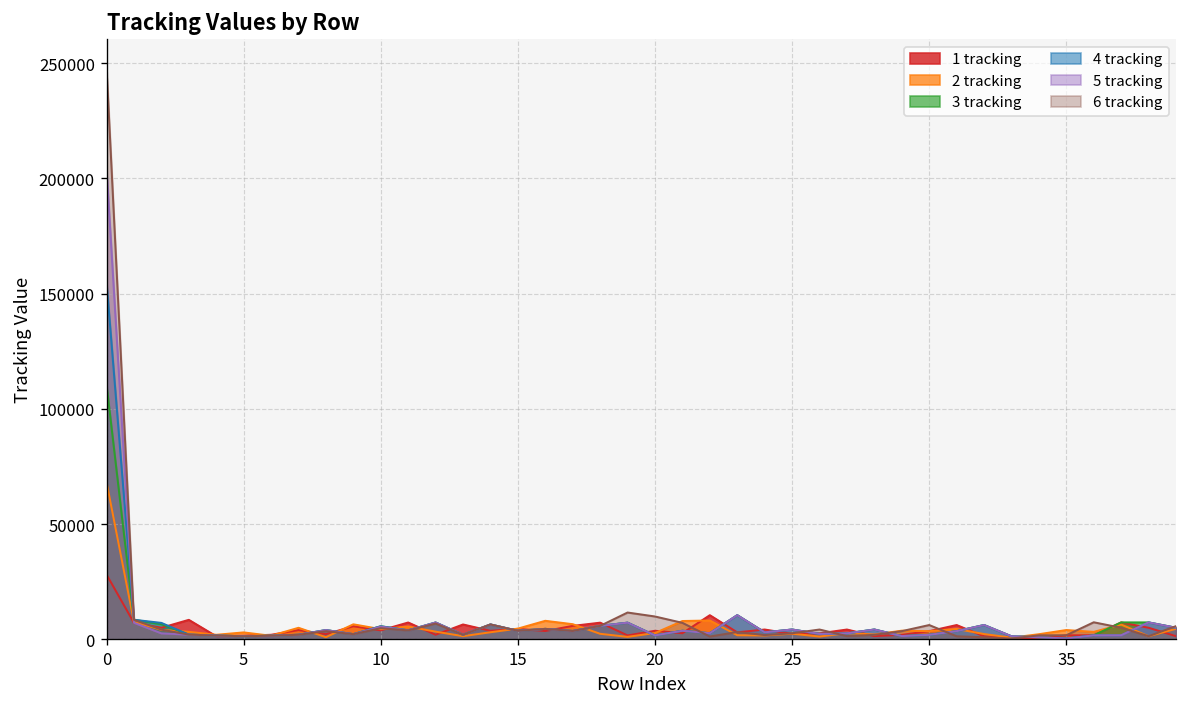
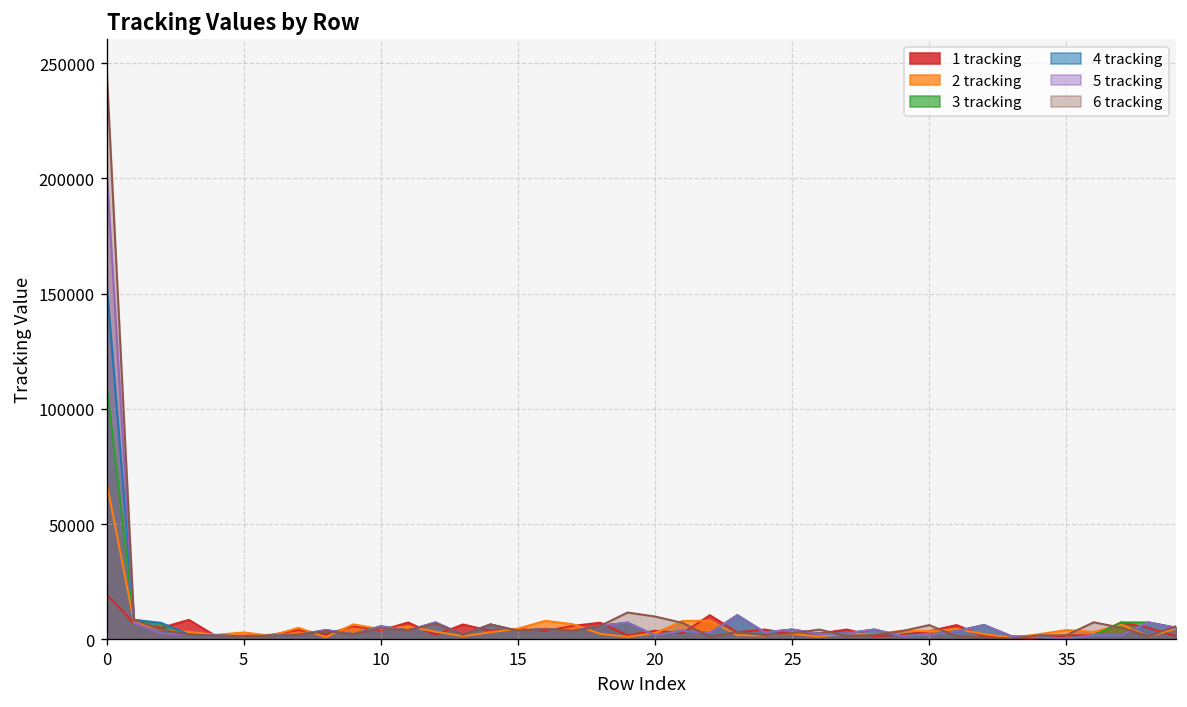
1 tracking, 0: 28000 -> 19000
